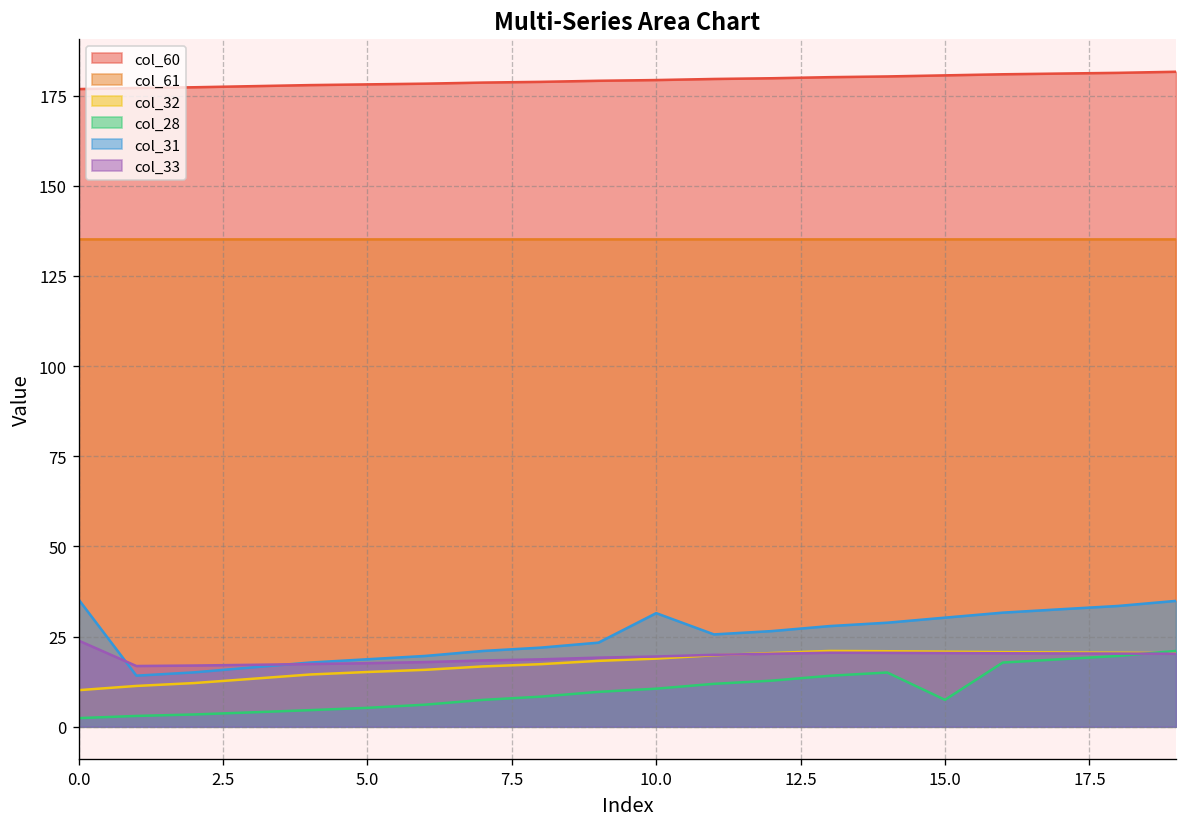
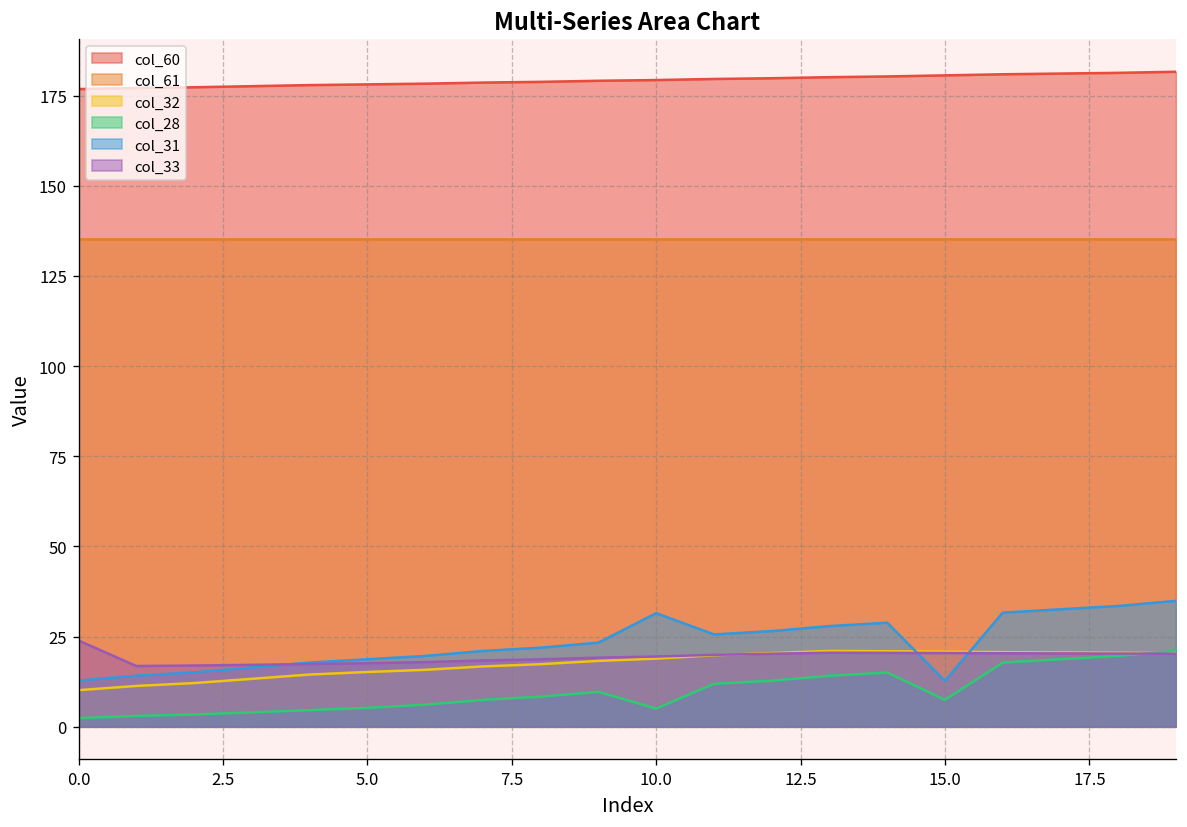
col_31, 0.0: 35 -> 13
col_28, 10.0: 11 -> 5
col_31, 15.0: 30 -> 13
